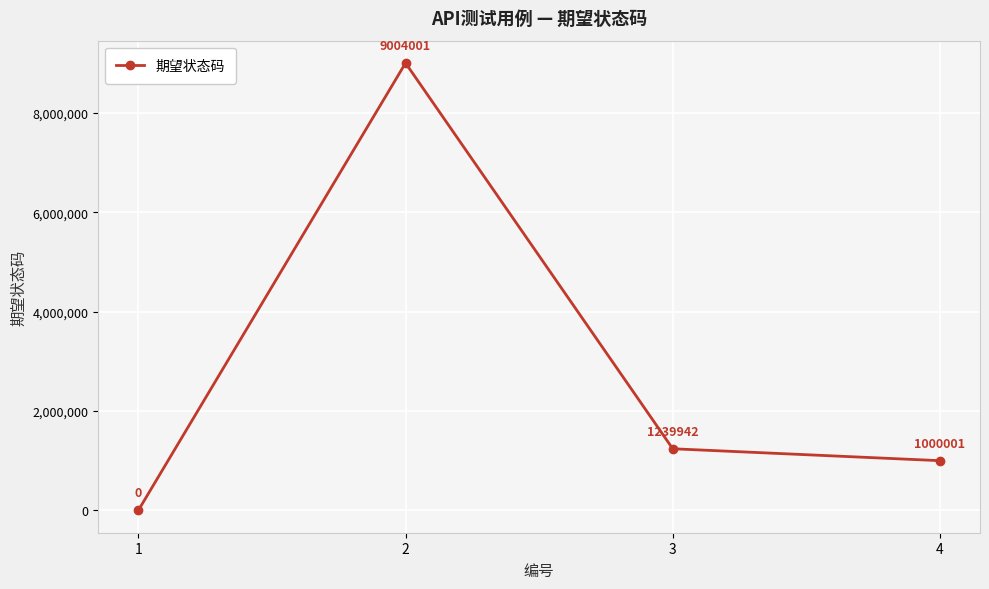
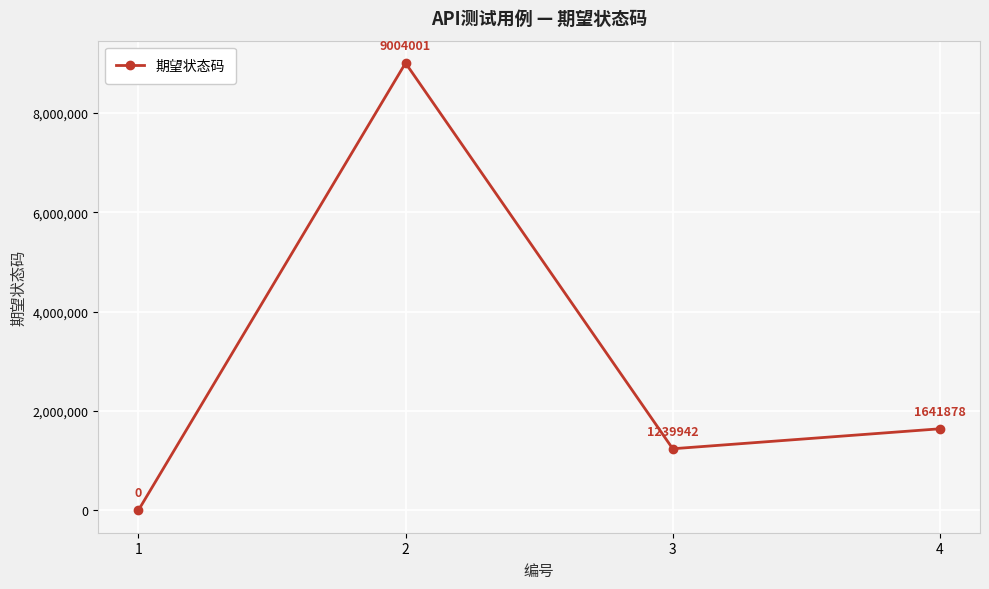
4: 1000001 -> 1641878
